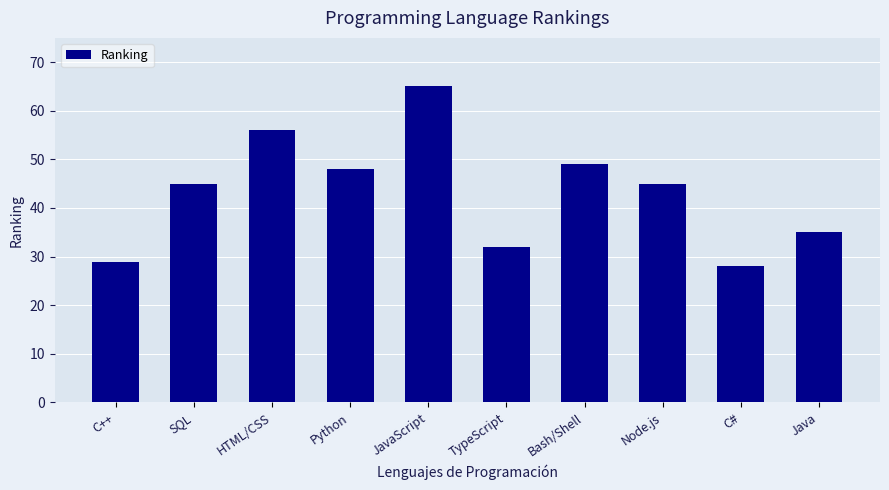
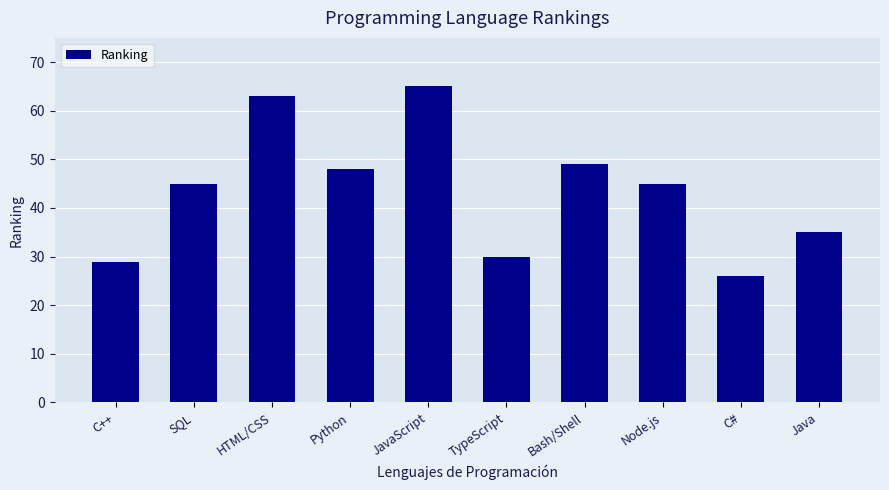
HTML/CSS: 56 -> 63
TypeScript: 32 -> 30
C#: 28 -> 26
